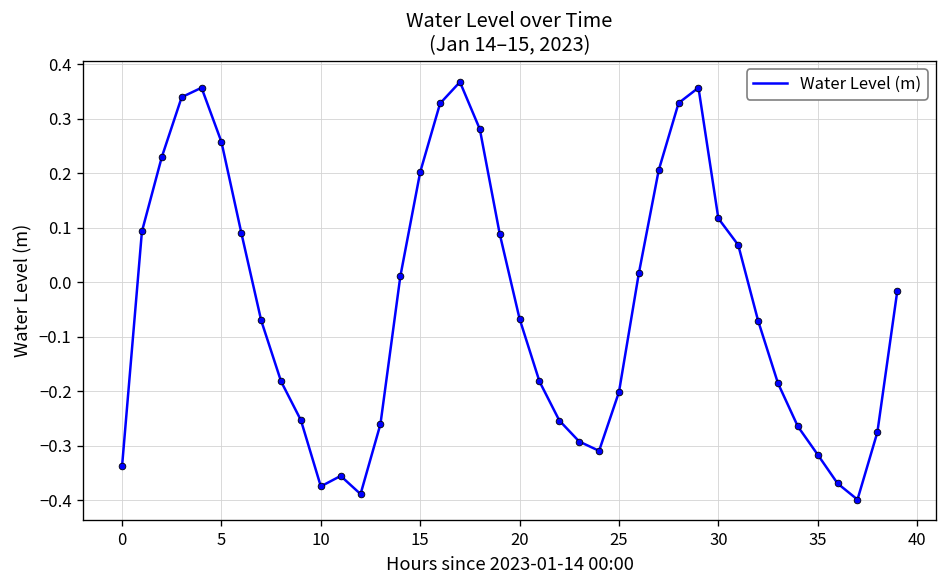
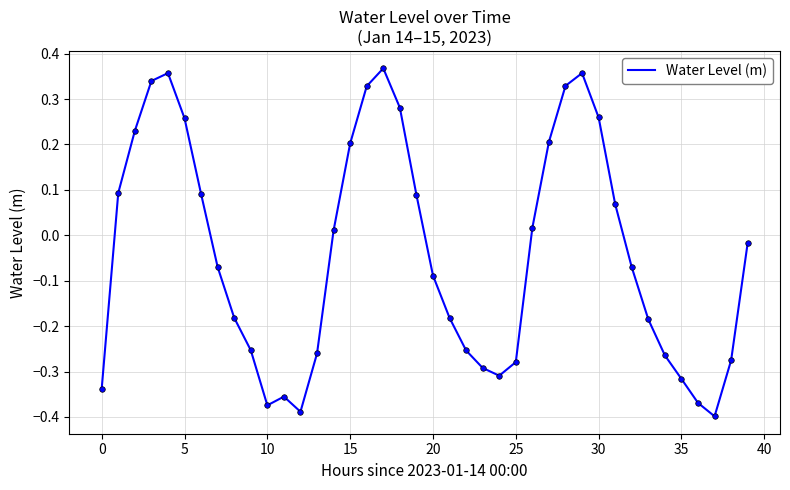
20: -0.07 -> -0.09
25: -0.20 -> -0.28
30: 0.12 -> 0.26
